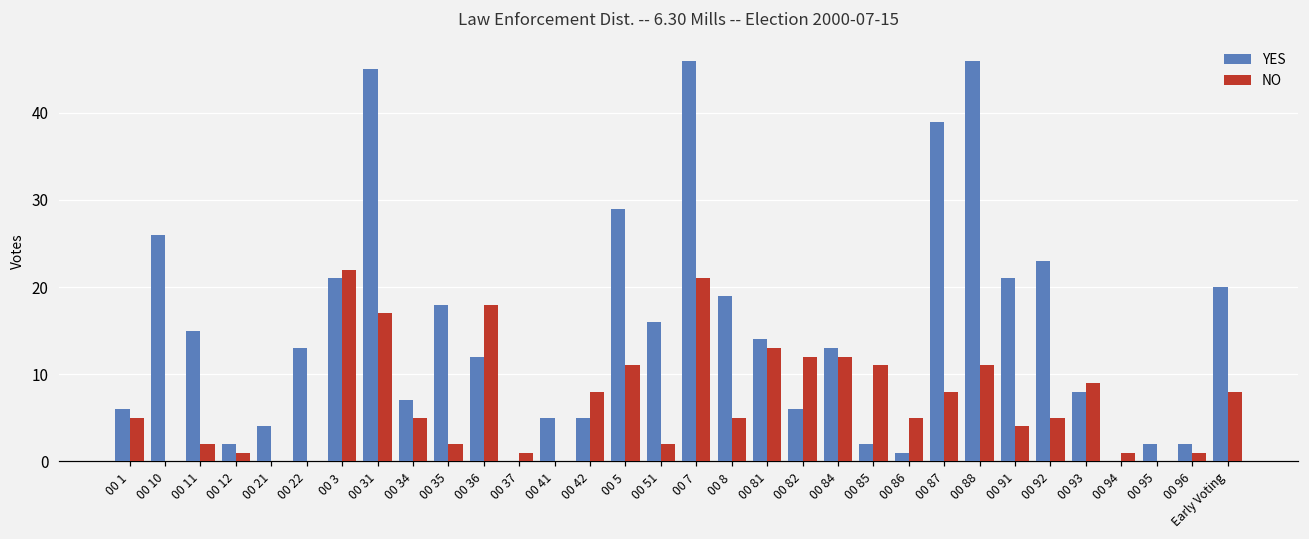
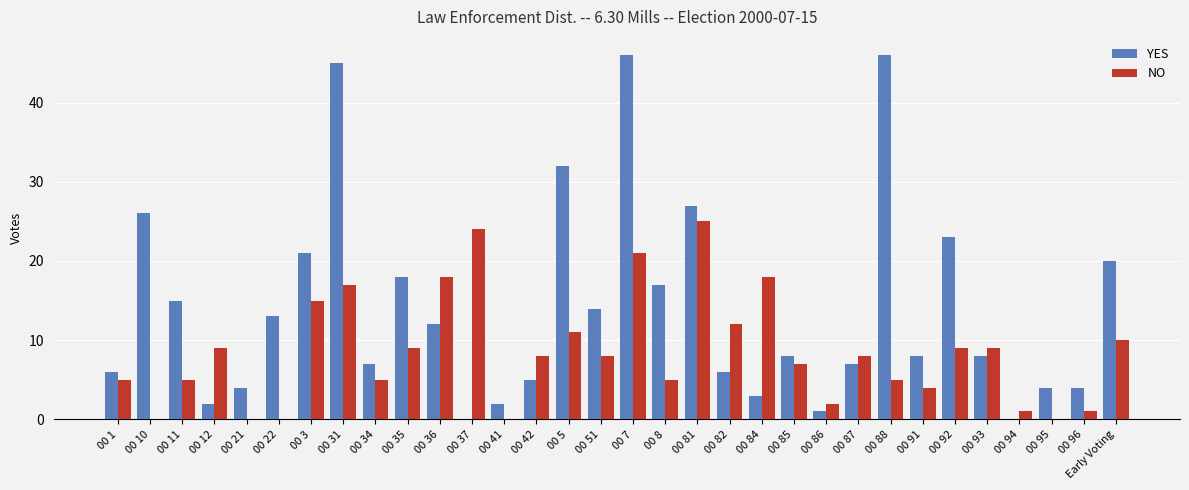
NO, 00 11: 2 -> 5
NO, 00 12: 1 -> 9
NO, 00 3: 22 -> 15
NO, 00 35: 2 -> 9
NO, 00 37: 1 -> 24
YES, 00 41: 5 -> 2
YES, 00 5: 29 -> 32
YES, 00 51: 16 -> 14
NO, 00 51: 2 -> 8
YES, 00 8: 19 -> 17
YES, 00 81: 14 -> 27
NO, 00 81: 13 -> 25
YES, 00 84: 13 -> 3
NO, 00 84: 12 -> 18
YES, 00 85: 2 -> 8
NO, 00 85: 11 -> 7
NO, 00 86: 5 -> 2
YES, 00 87: 39 -> 7
NO, 00 88: 11 -> 5
YES, 00 91: 21 -> 8
NO, 00 92: 5 -> 9
YES, 00 95: 2 -> 4
YES, 00 96: 2 -> 4
NO, Early Voting: 8 -> 10
